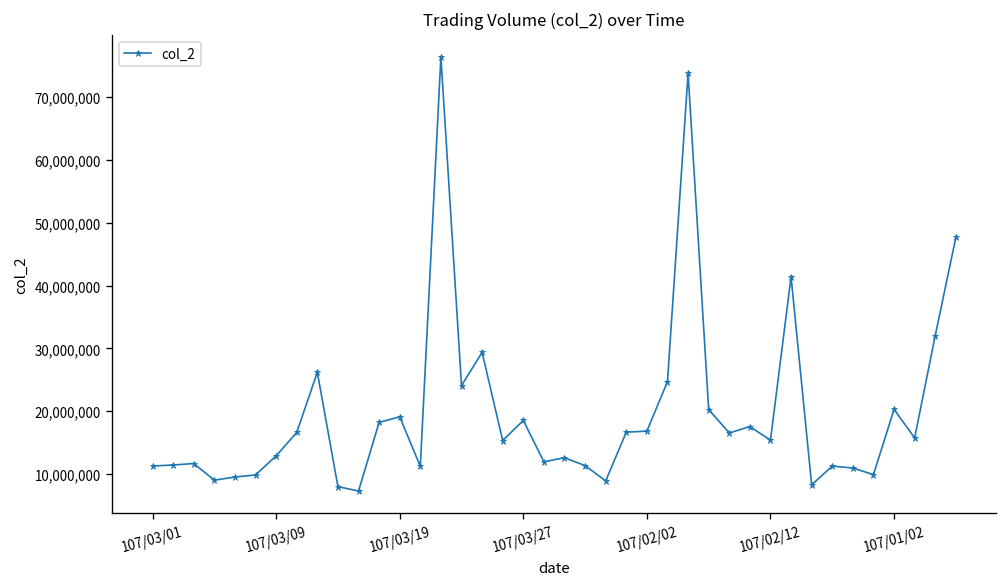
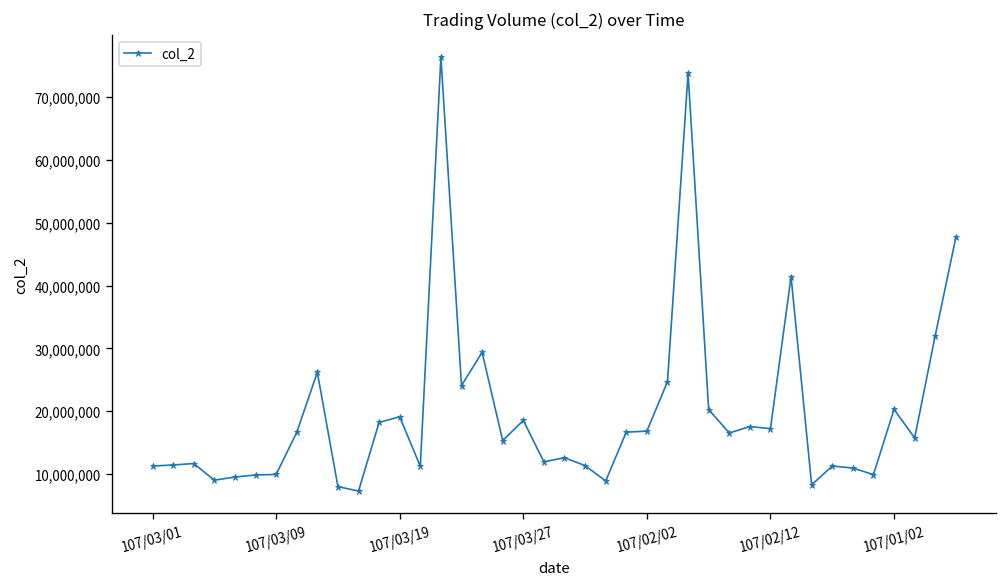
107/03/09: 13,000,000 -> 10,000,000
107/02/12: 15,000,000 -> 17,000,000
